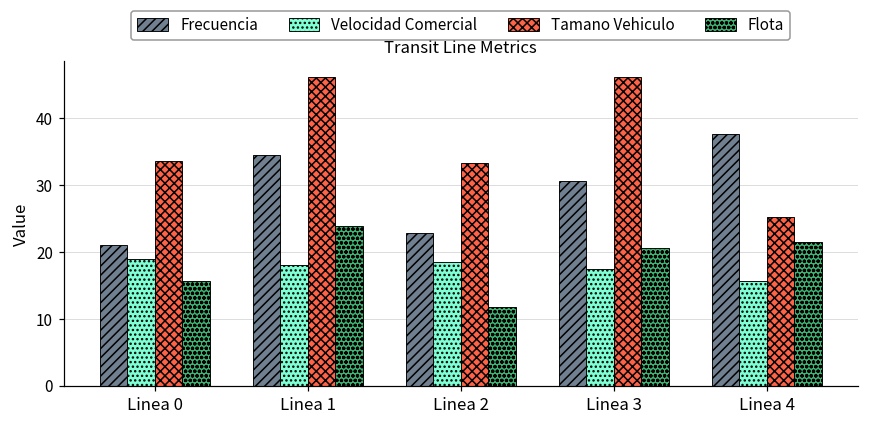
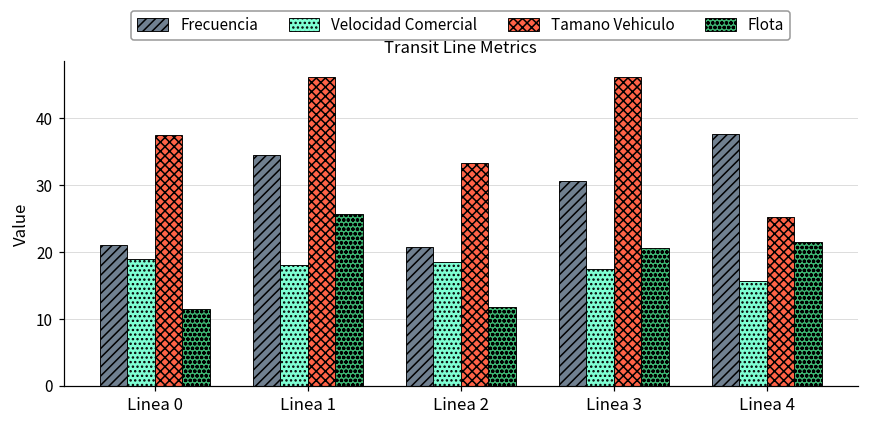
Tamano Vehiculo, Linea 0: 34 -> 37
Flota, Linea 0: 16 -> 11
Flota, Linea 1: 24 -> 26
Frecuencia, Linea 2: 23 -> 21
